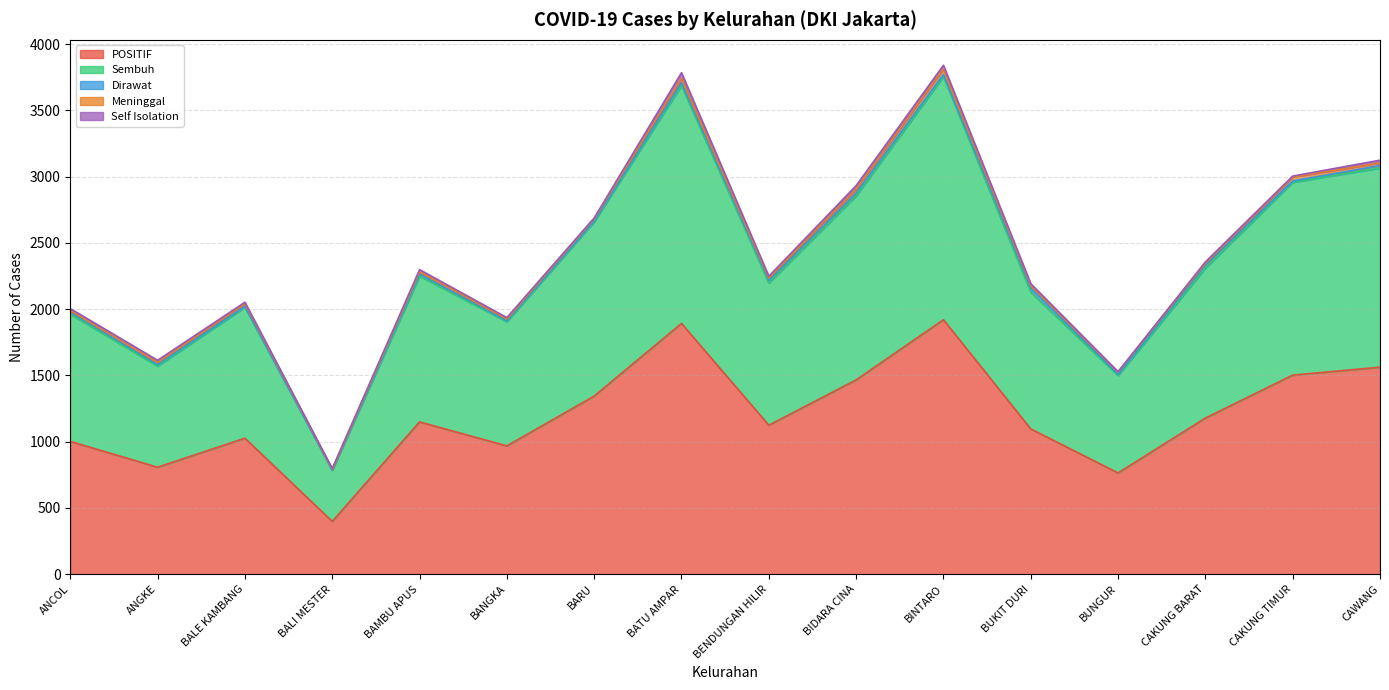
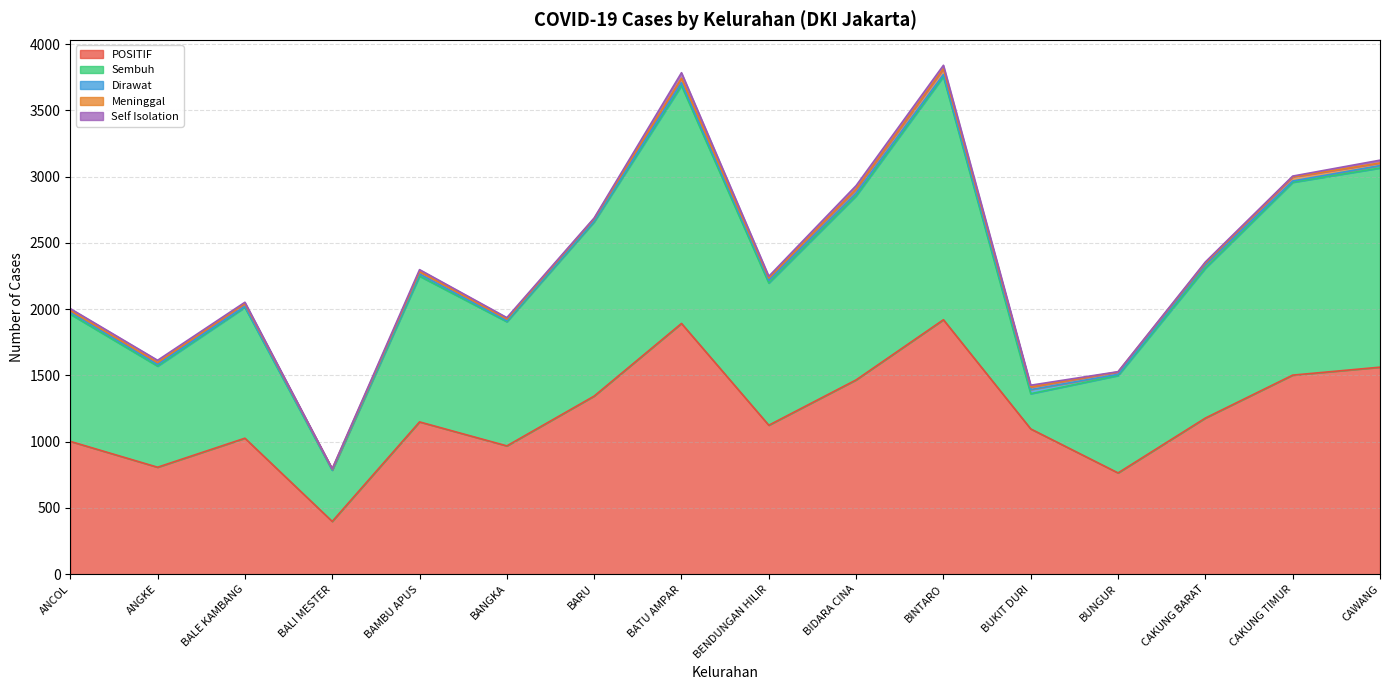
Sembuh, BUKIT DURI: 1030 -> 270
